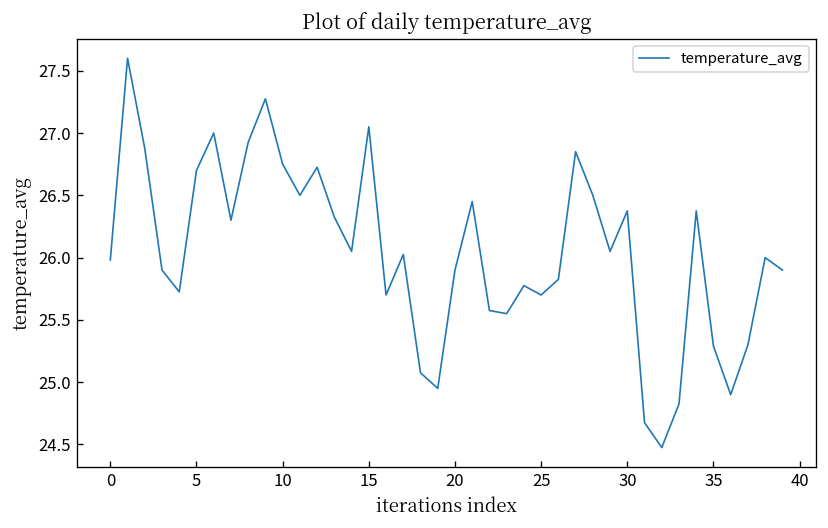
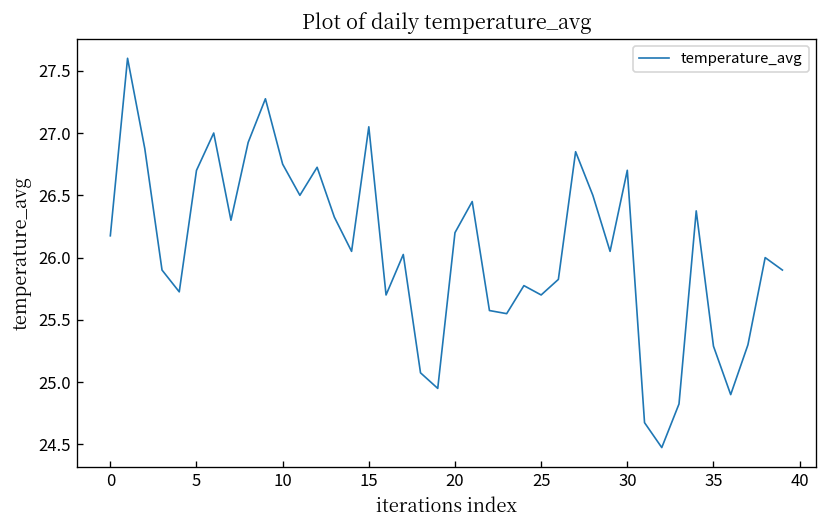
0: 25.98 -> 26.18
20: 25.9 -> 26.2
30: 26.38 -> 26.70
